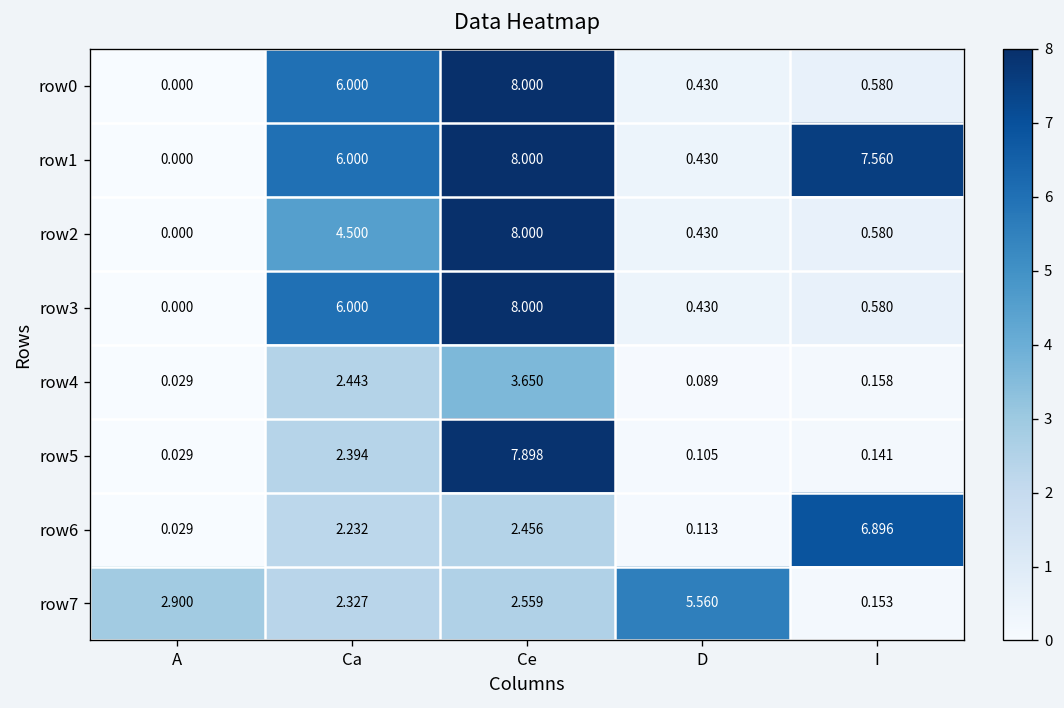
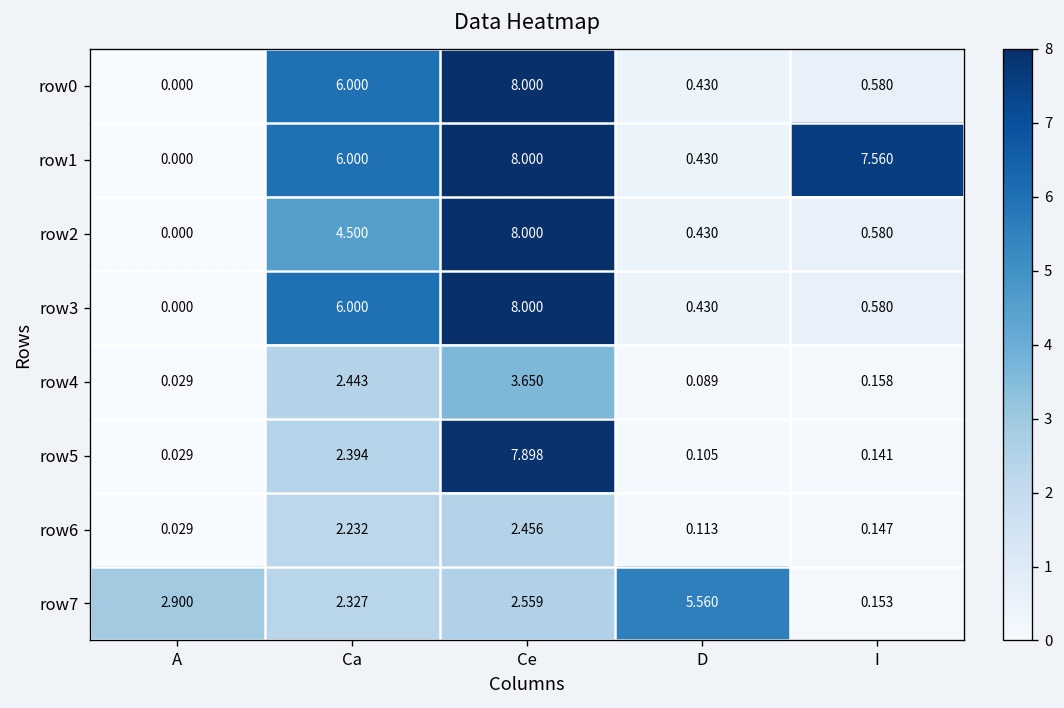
row6, I: 6.896 -> 0.147
